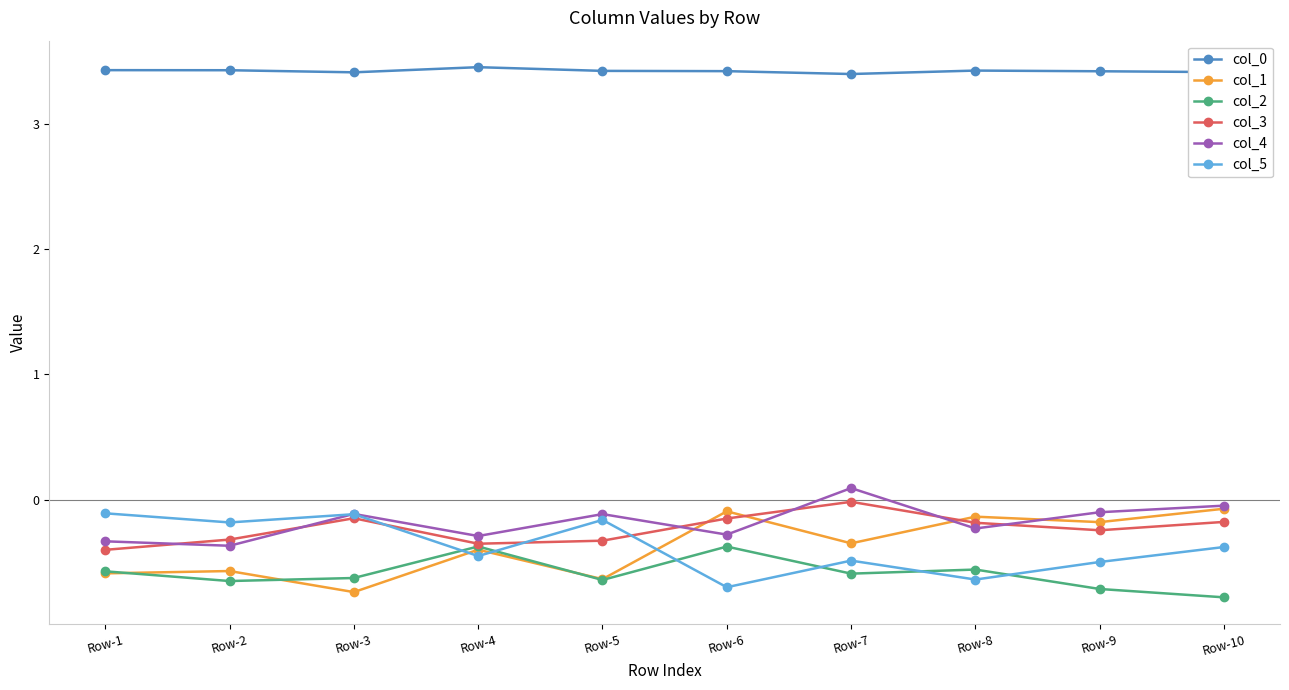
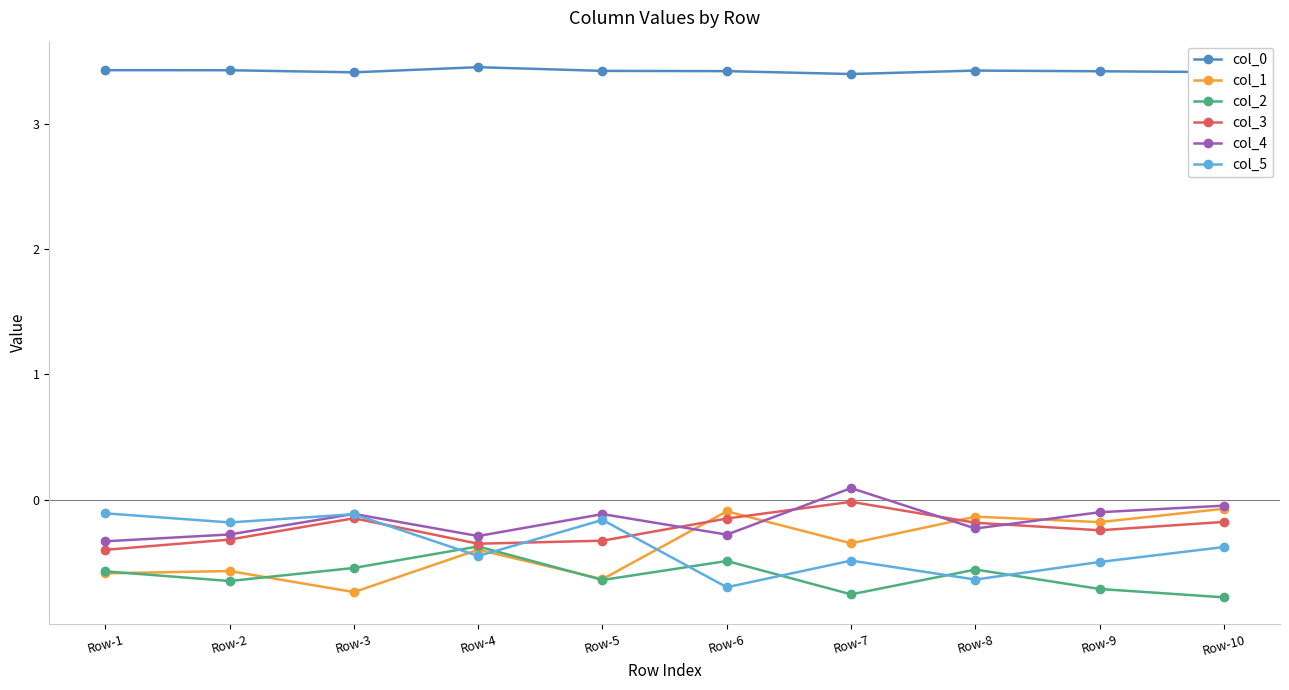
col_4, Row-2: -0.37 -> -0.28
col_2, Row-3: -0.62 -> -0.54
col_2, Row-6: -0.37 -> -0.49
col_2, Row-7: -0.59 -> -0.75
